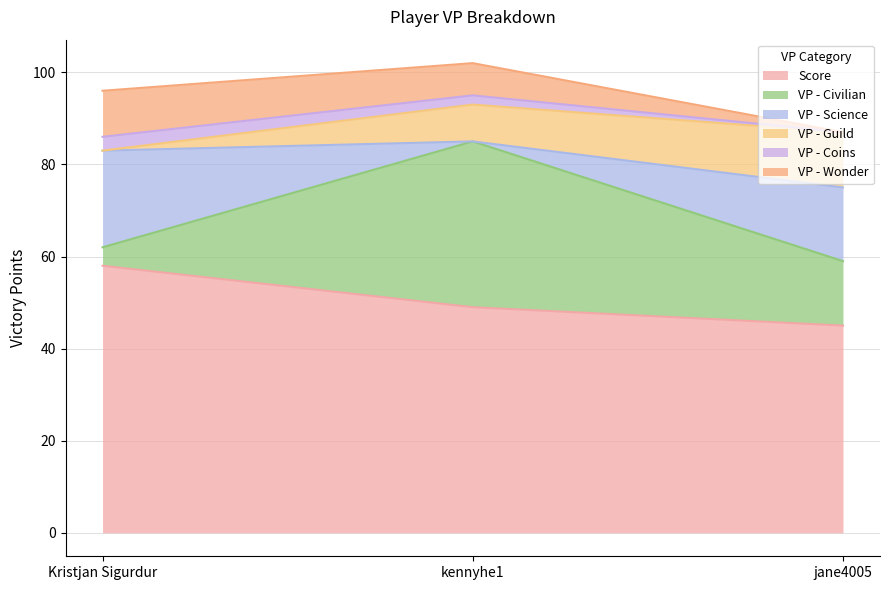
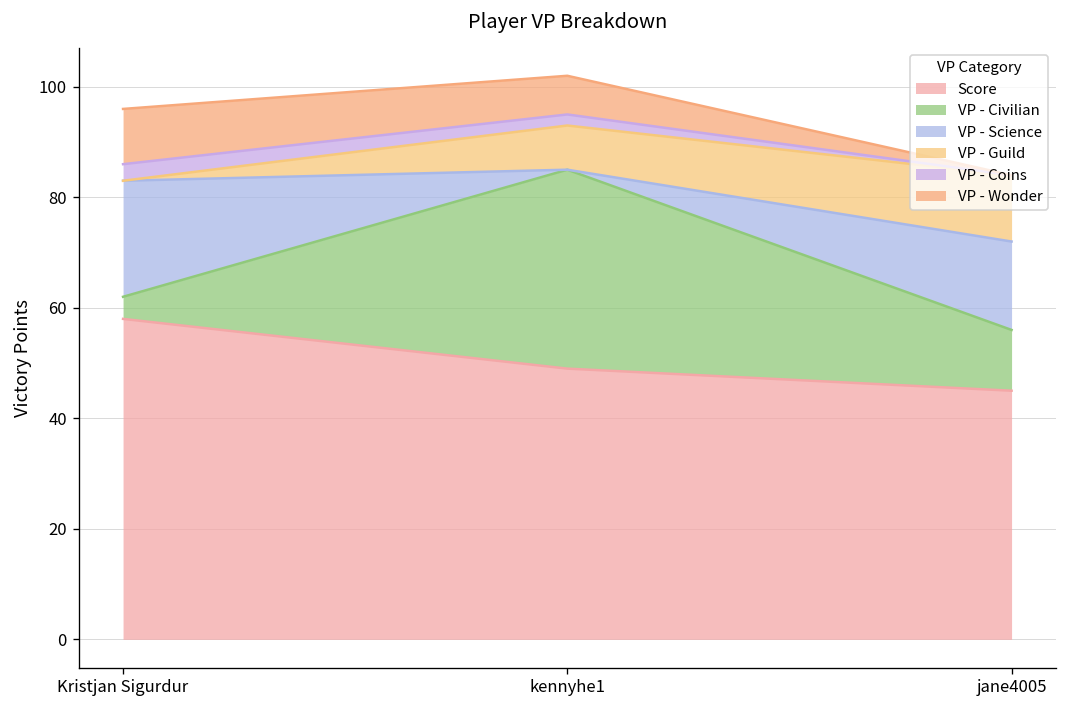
VP - Civilian, jane4005: 14 -> 11
